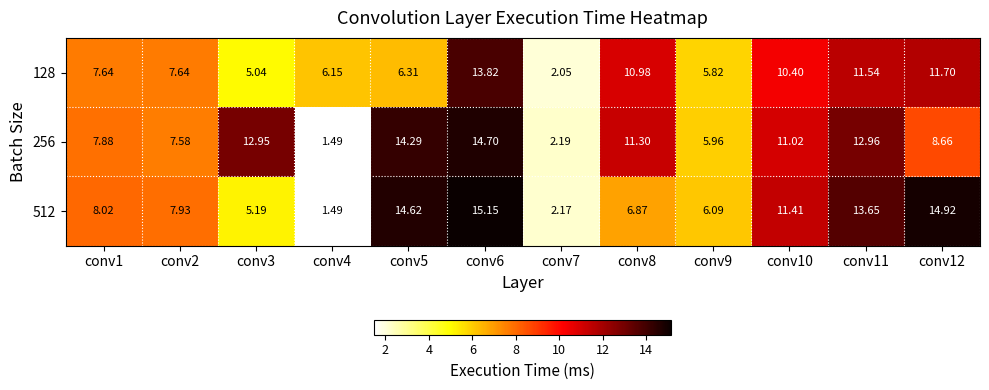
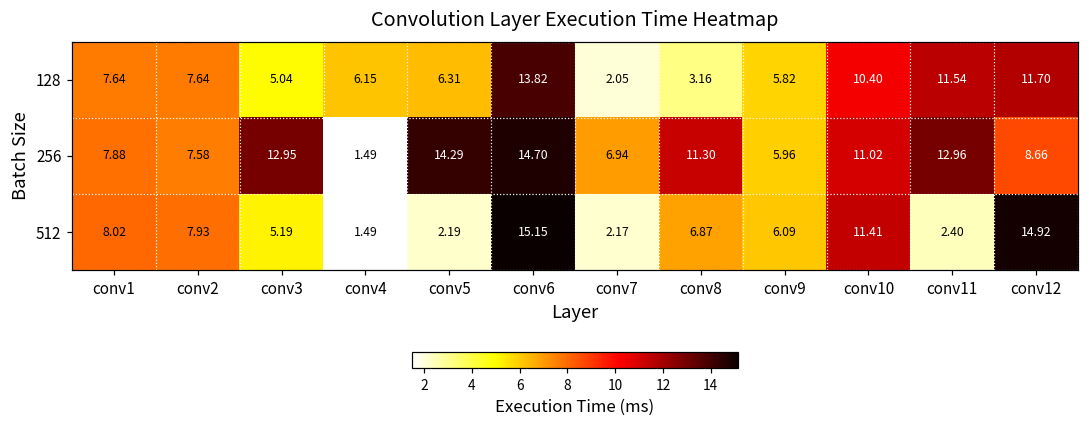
128, conv8: 10.98 -> 3.16
256, conv7: 2.19 -> 6.94
512, conv5: 14.62 -> 2.19
512, conv11: 13.65 -> 2.40
